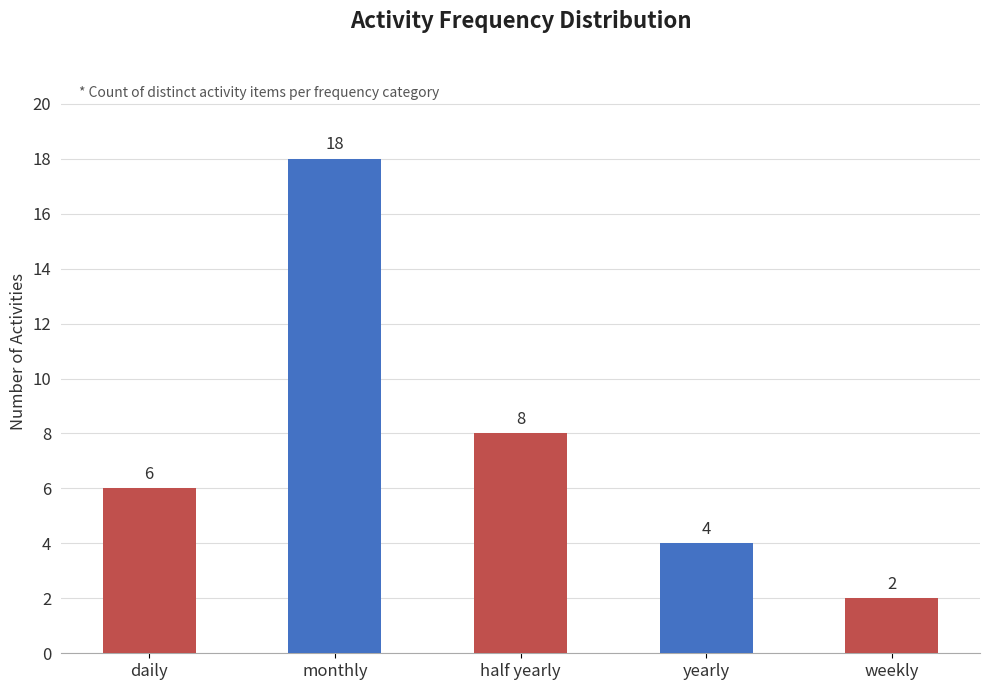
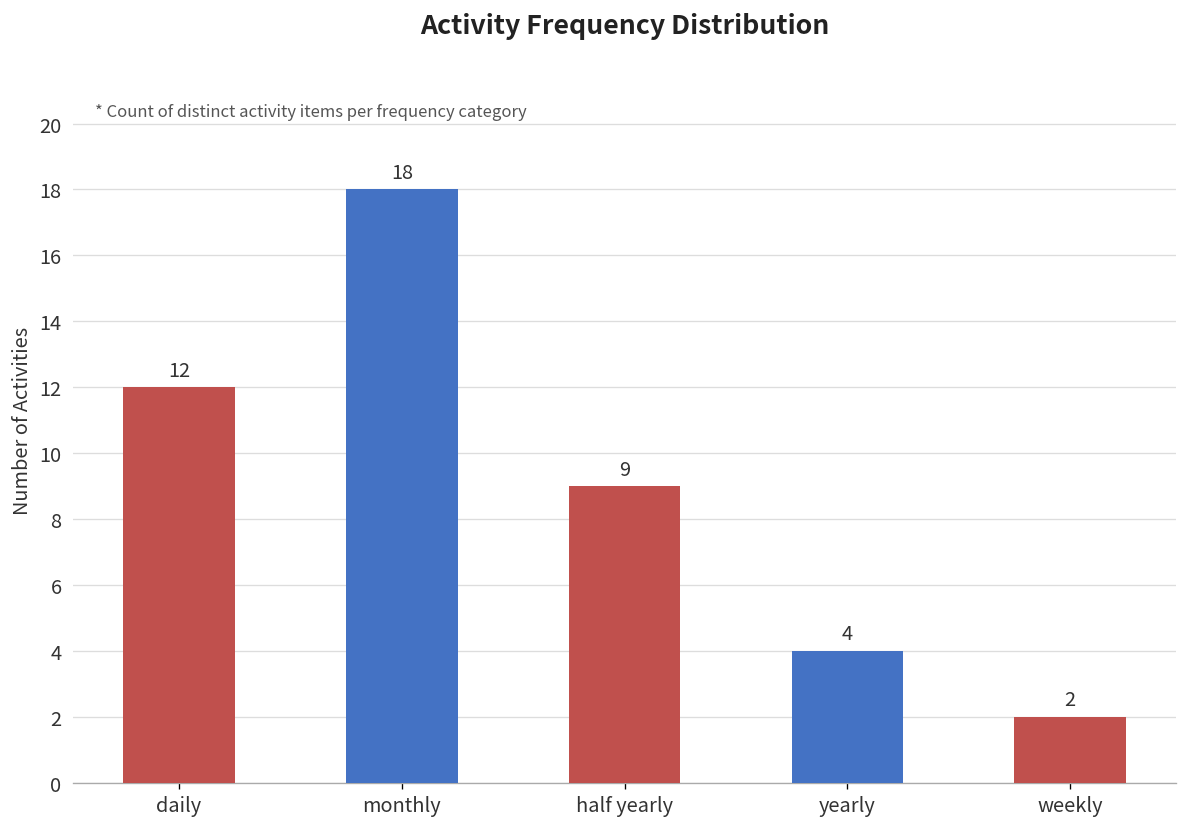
daily: 6 -> 12
half yearly: 8 -> 9
